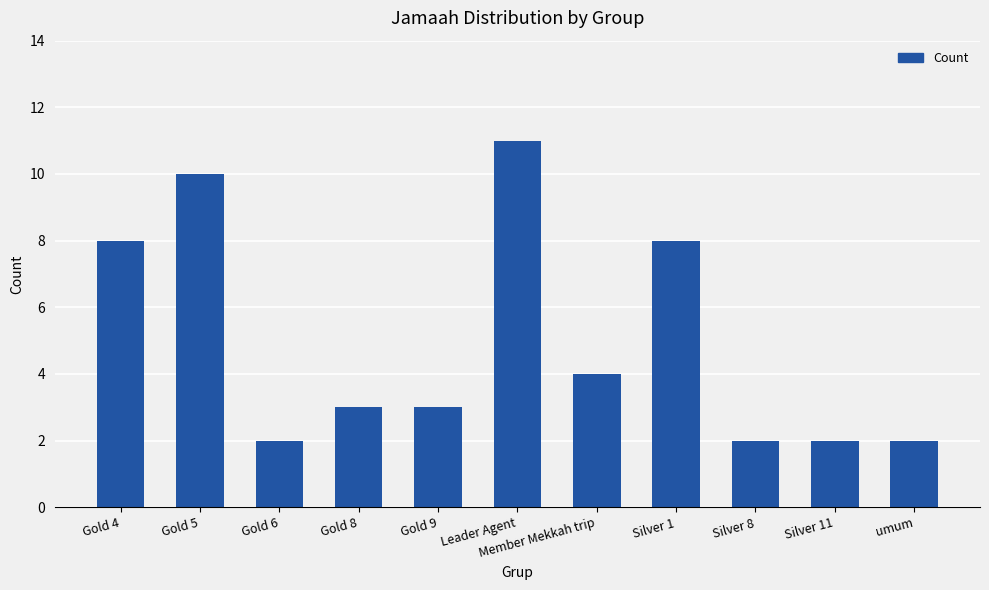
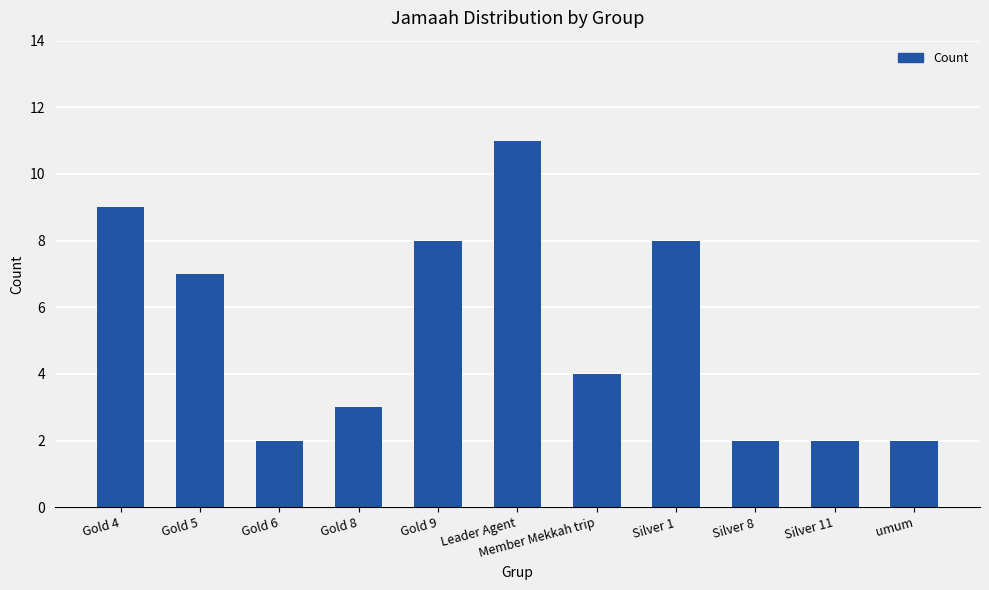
Gold 4: 8 -> 9
Gold 5: 10 -> 7
Gold 9: 3 -> 8
